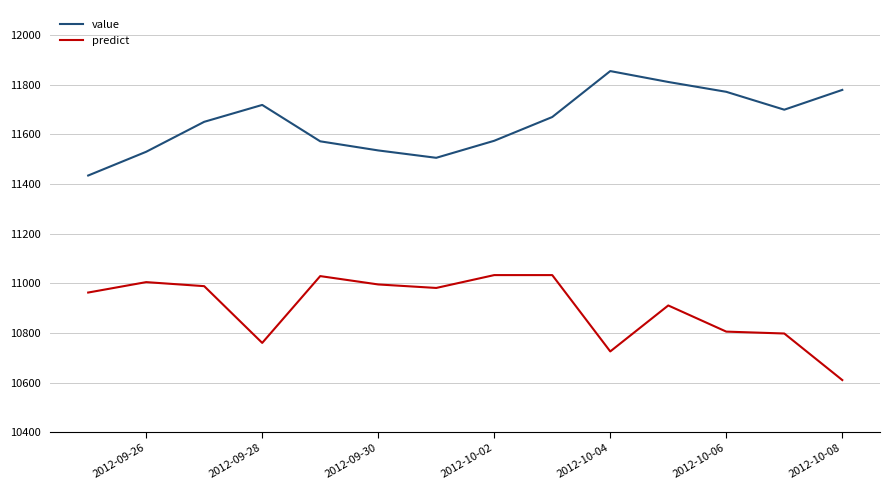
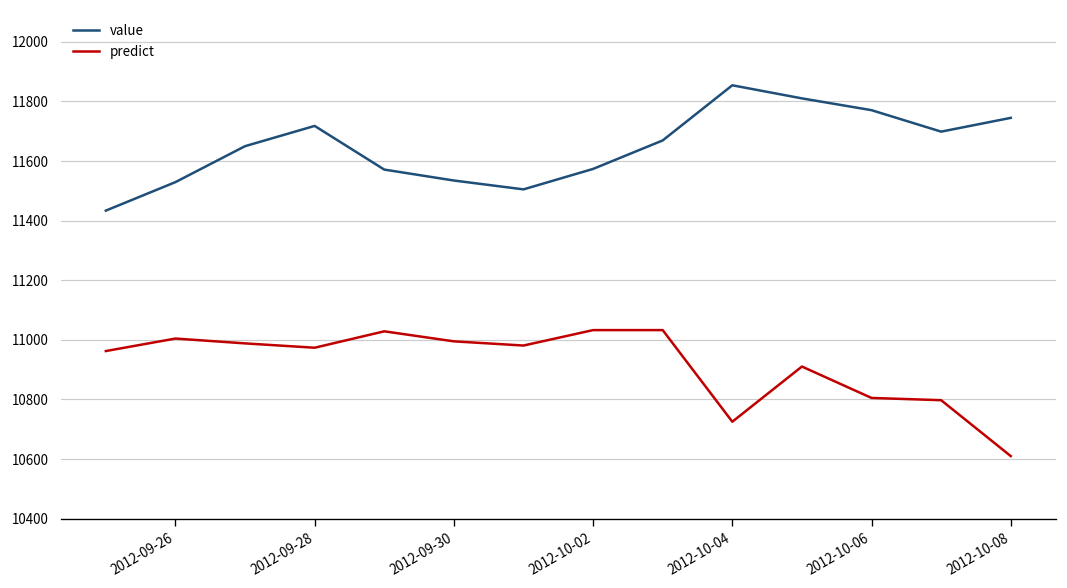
predict, 2012-09-28: 10760 -> 10970
value, 2012-10-08: 11780 -> 11740
